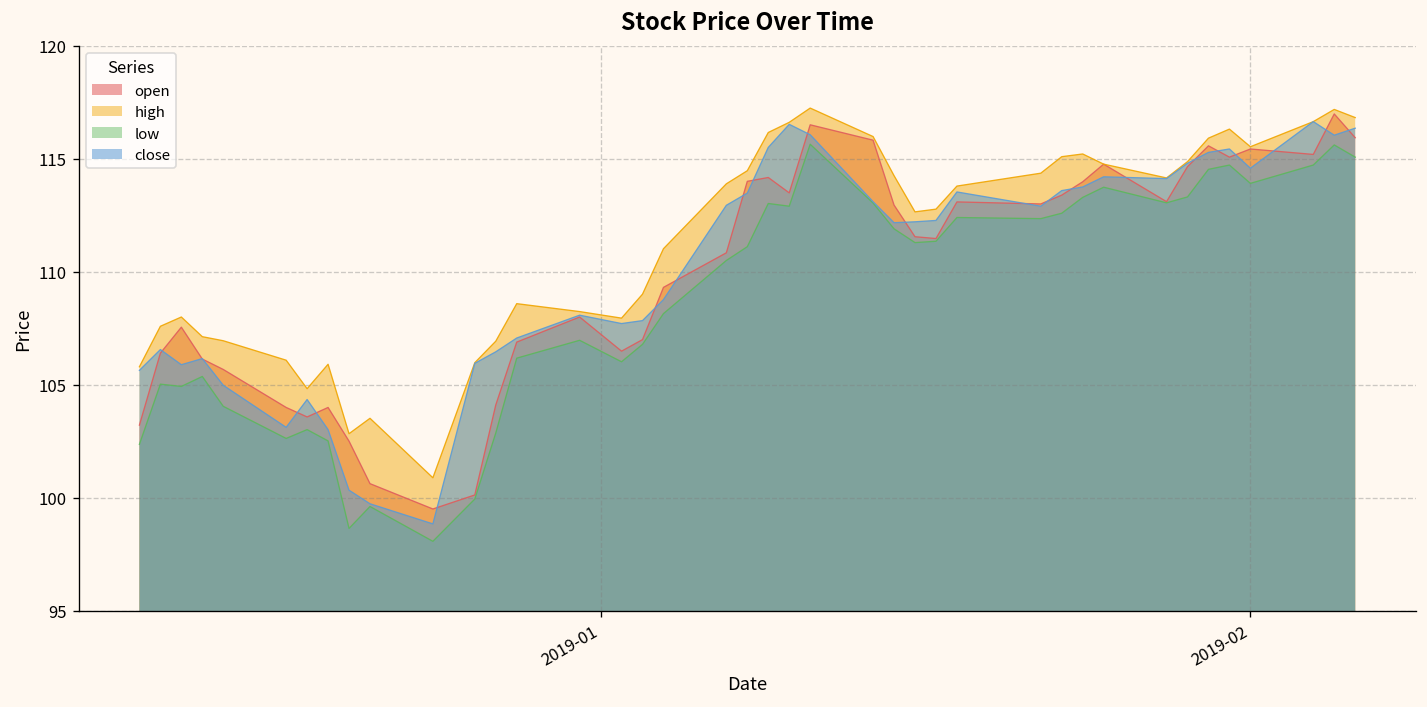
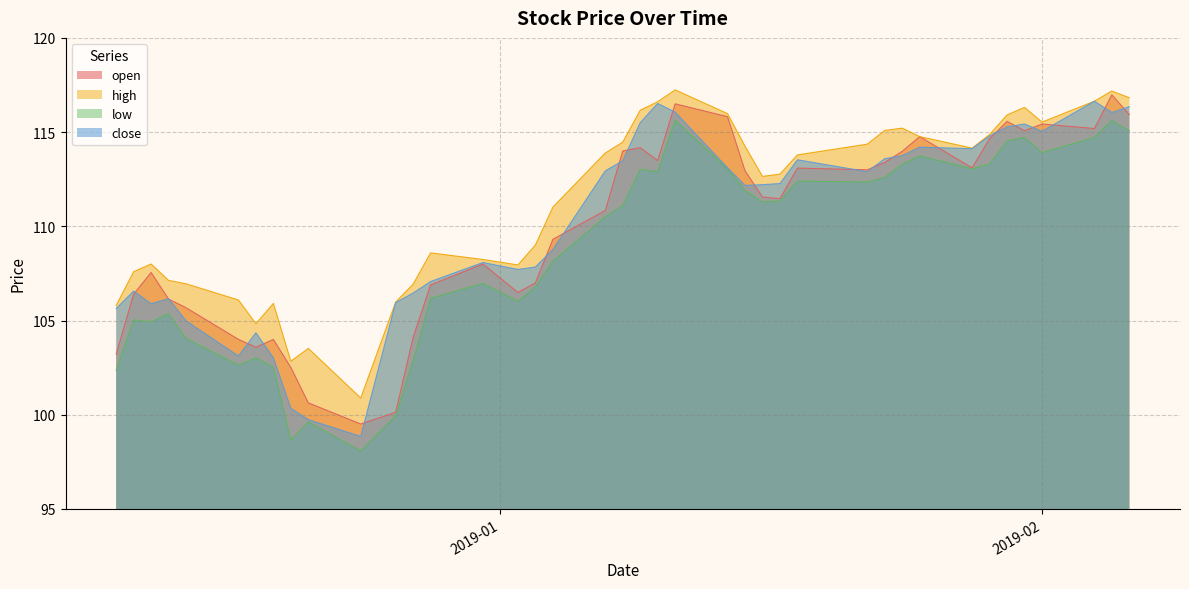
close, 2019-02: 114.6 -> 115.0
